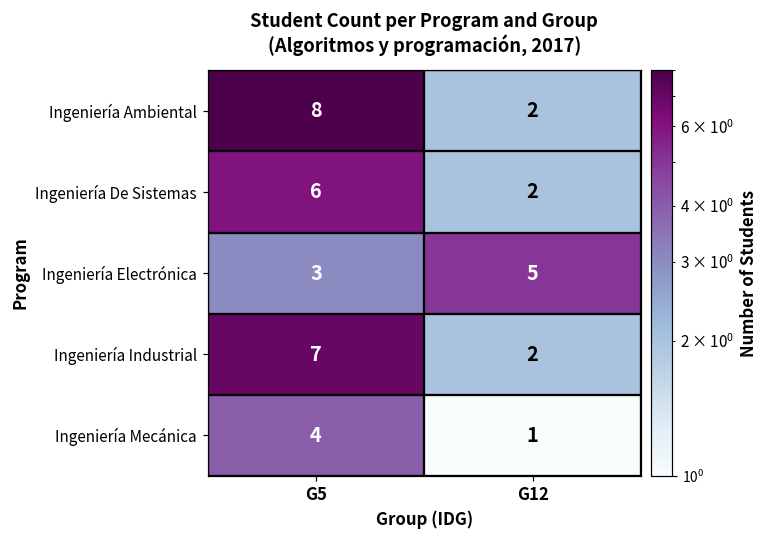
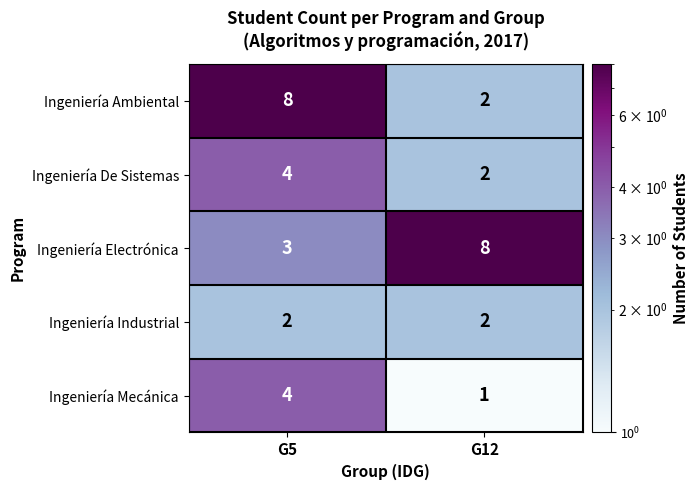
Ingeniería De Sistemas, G5: 6 -> 4
Ingeniería Electrónica, G12: 5 -> 8
Ingeniería Industrial, G5: 7 -> 2
